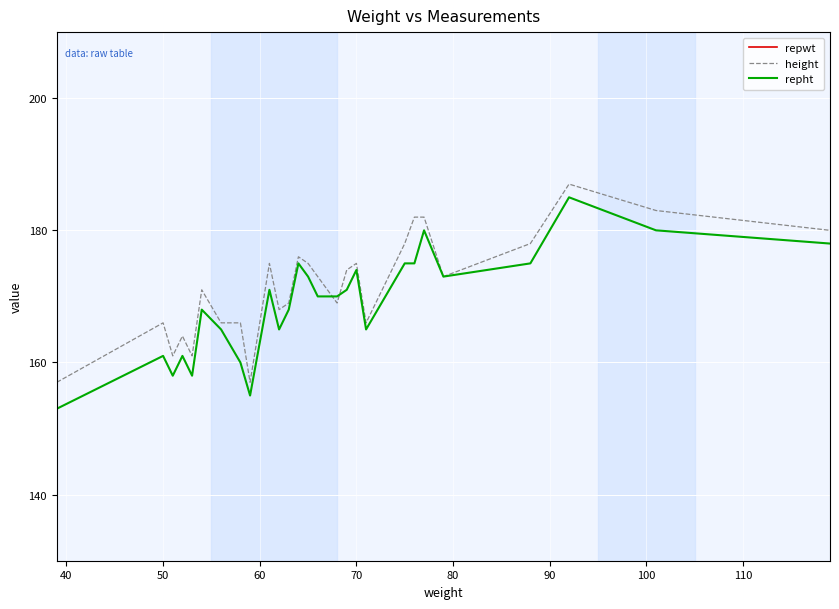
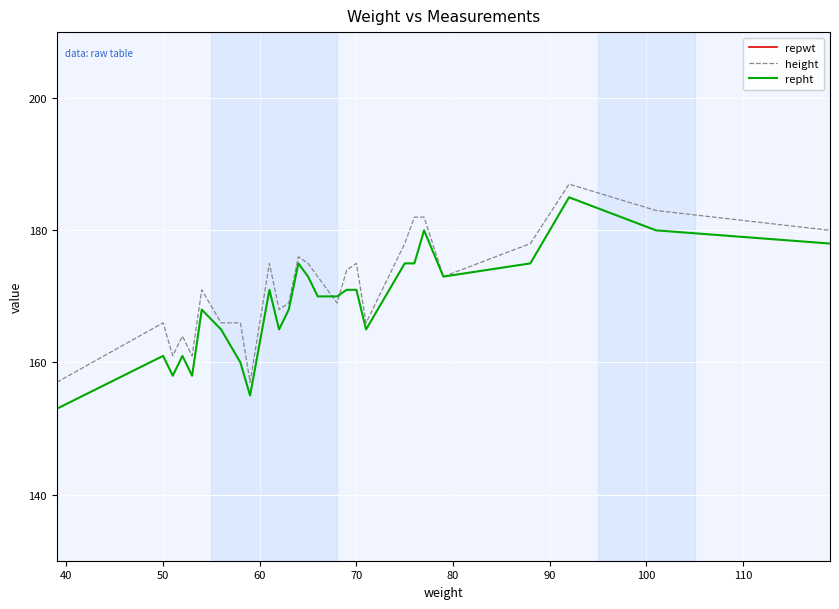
repht, 70: 174 -> 171
